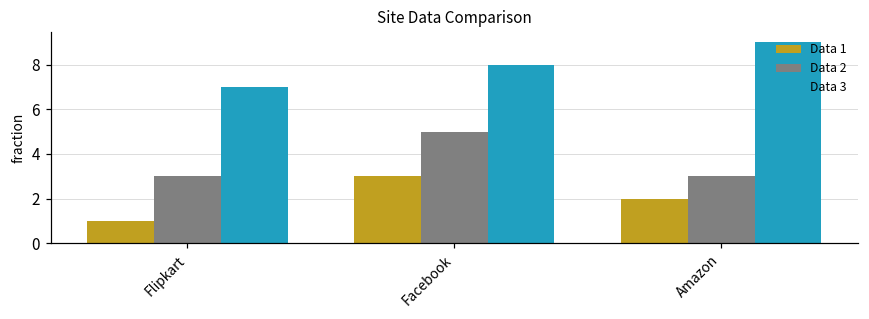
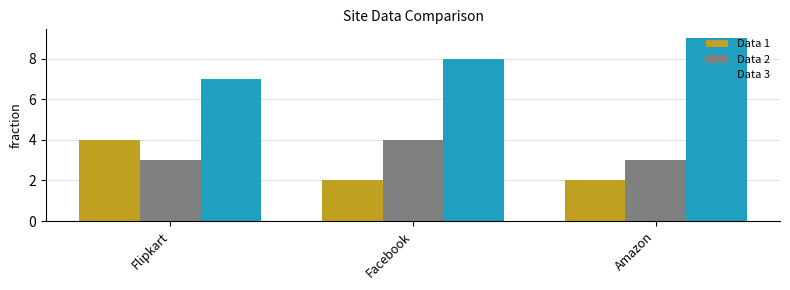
Data 1, Flipkart: 1 -> 4
Data 1, Facebook: 3 -> 2
Data 2, Facebook: 5 -> 4
